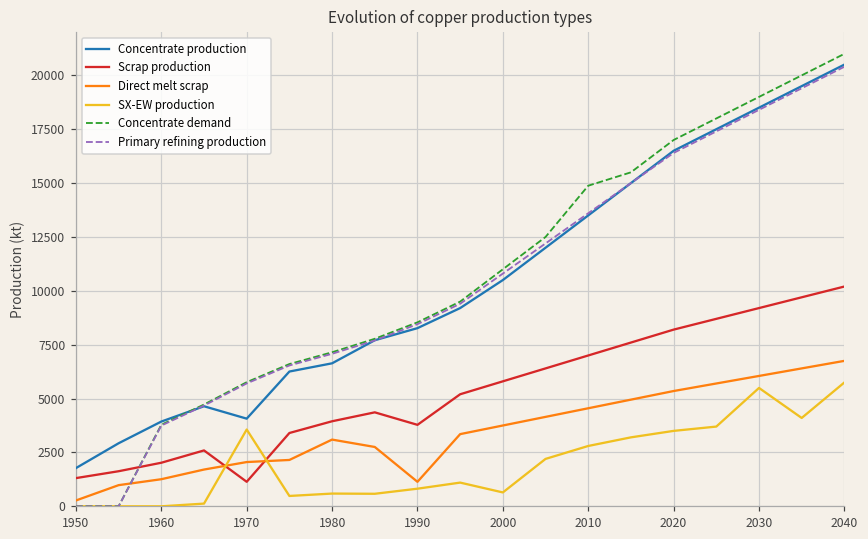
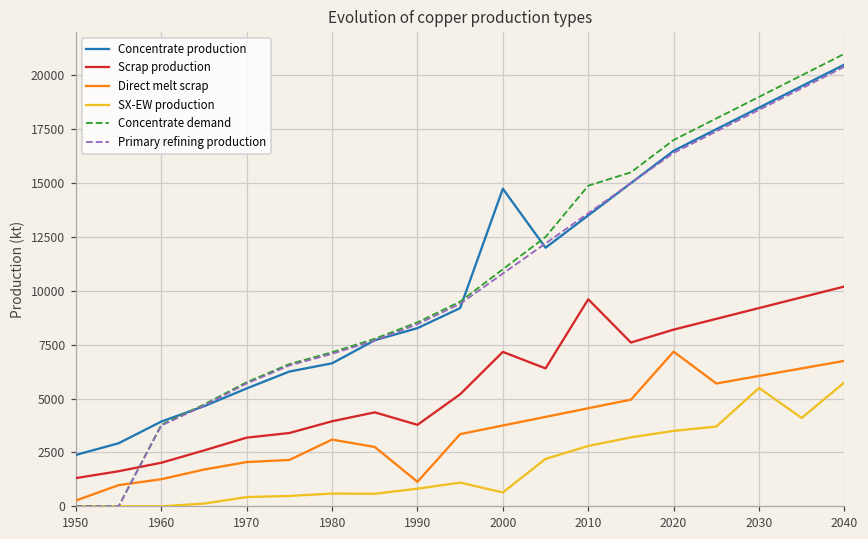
Concentrate production, 1950: 1800 -> 2400
Concentrate production, 1970: 4100 -> 5500
Scrap production, 1970: 1100 -> 3200
SX-EW production, 1970: 3600 -> 400
Concentrate production, 2000: 10500 -> 14700
Scrap production, 2000: 5800 -> 7200
Scrap production, 2010: 7000 -> 9600
Direct melt scrap, 2020: 5400 -> 7200
